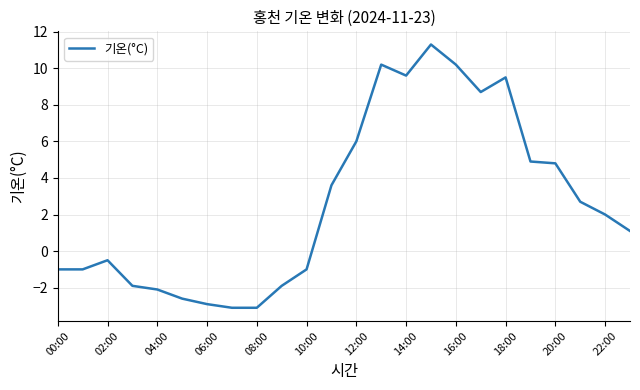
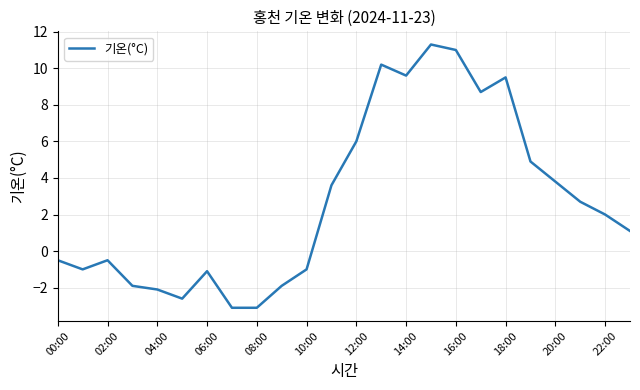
00:00: -1.0 -> -0.5
06:00: -2.9 -> -1.1
16:00: 10.2 -> 11.0
20:00: 4.8 -> 3.8
